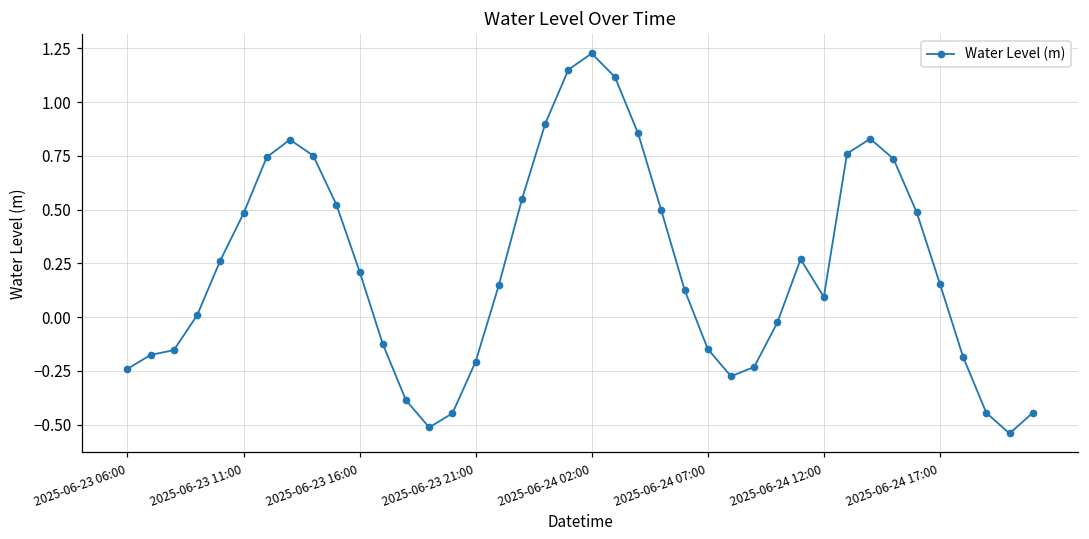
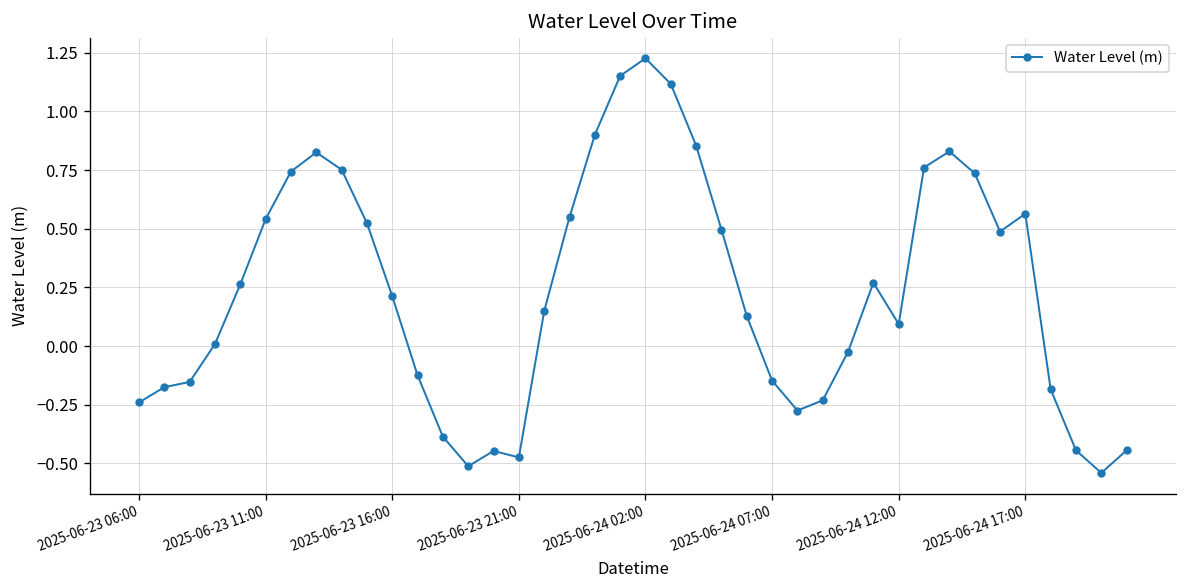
2025-06-23 11:00: 0.48 -> 0.54
2025-06-23 21:00: -0.21 -> -0.47
2025-06-24 17:00: 0.16 -> 0.56
